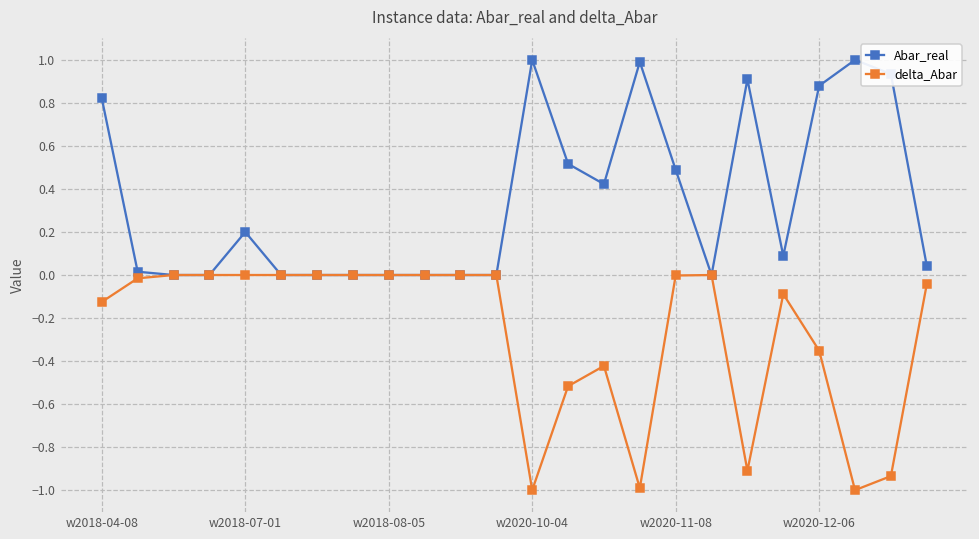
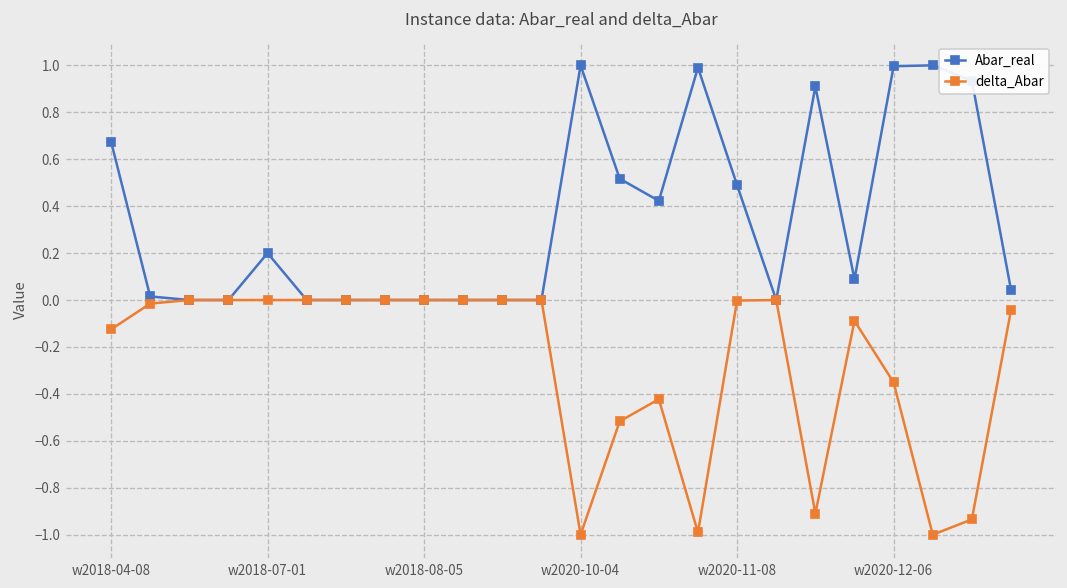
Abar_real, w2018-04-08: 0.82 -> 0.68
Abar_real, w2020-12-06: 0.88 -> 1.00
